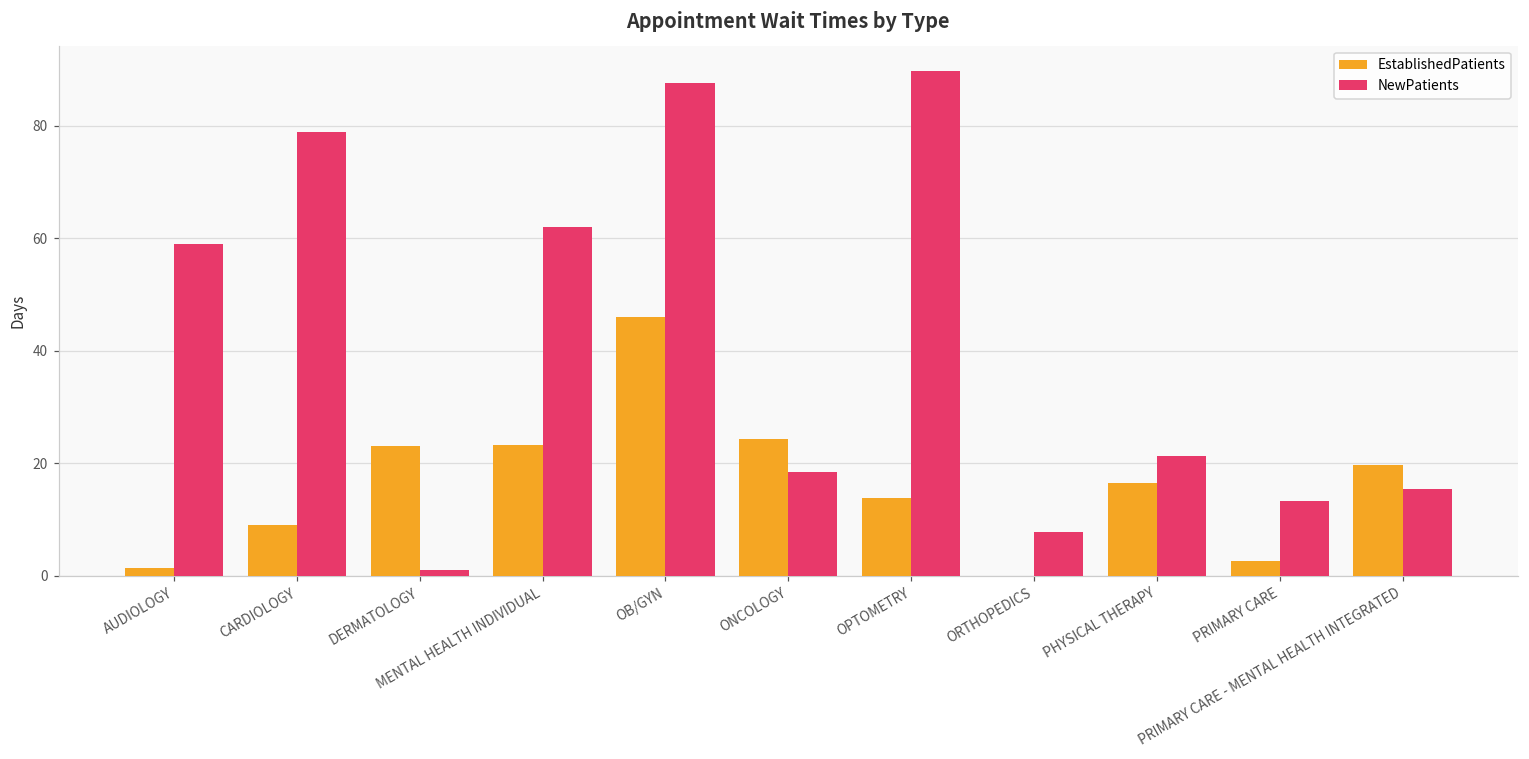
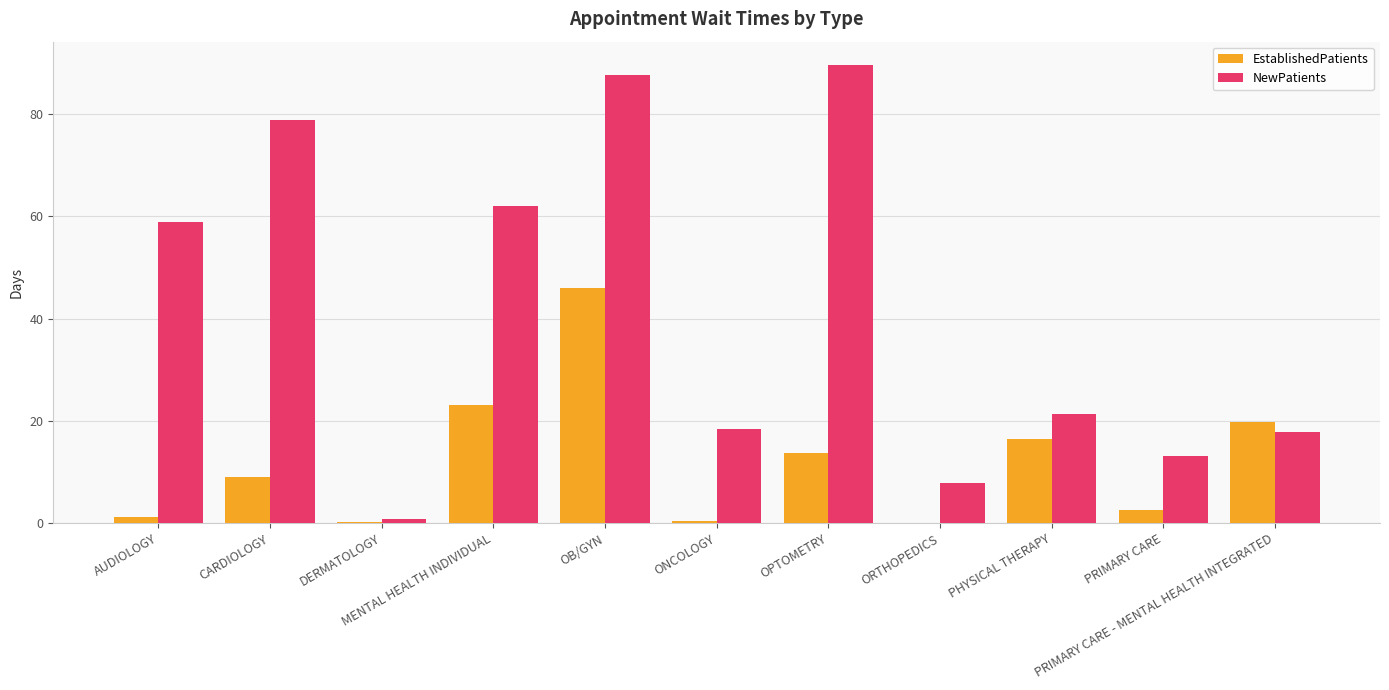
EstablishedPatients, DERMATOLOGY: 23 -> 0
EstablishedPatients, ONCOLOGY: 24 -> 0
NewPatients, PRIMARY CARE - MENTAL HEALTH INTEGRATED: 15 -> 18
